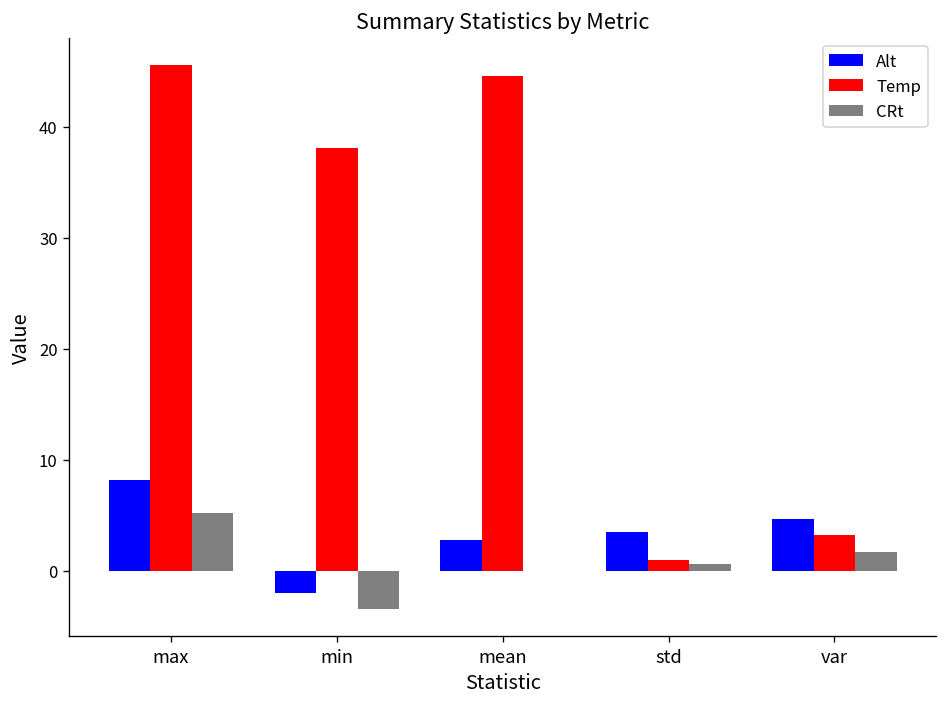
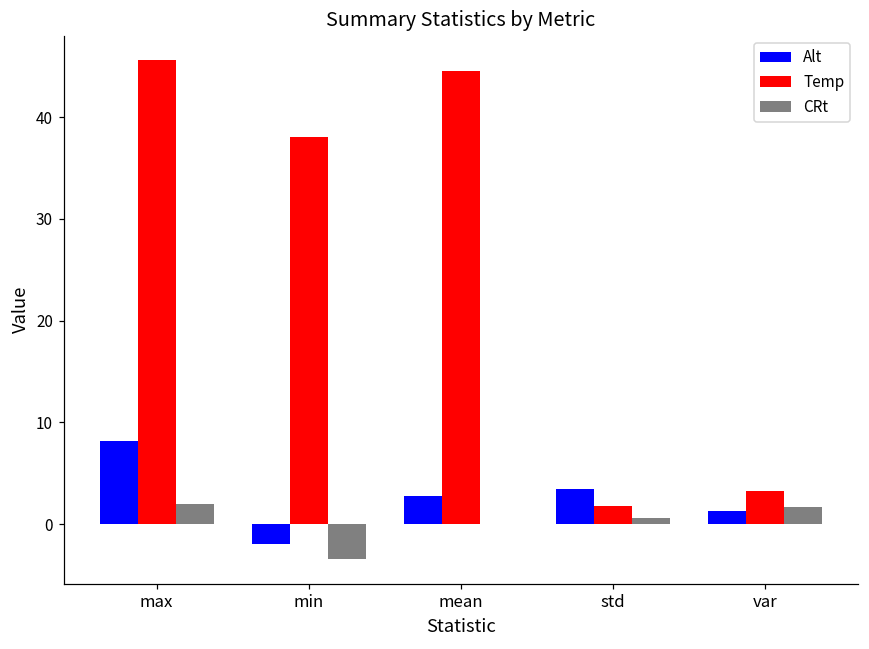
CRt, max: 5 -> 2
Temp, std: 1 -> 2
Alt, var: 5 -> 1
